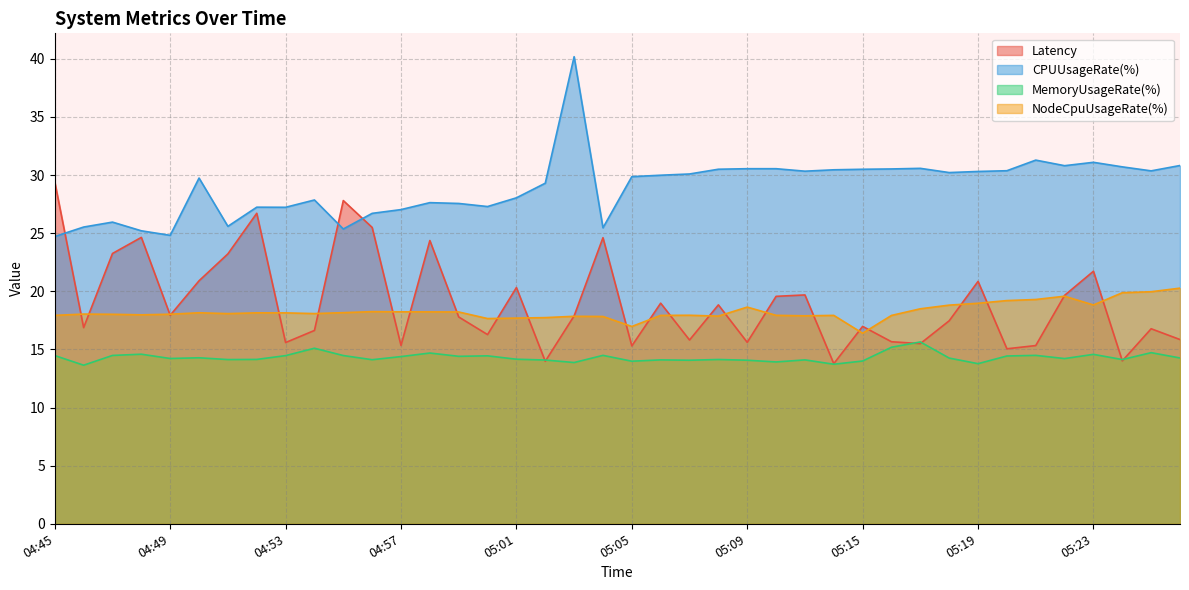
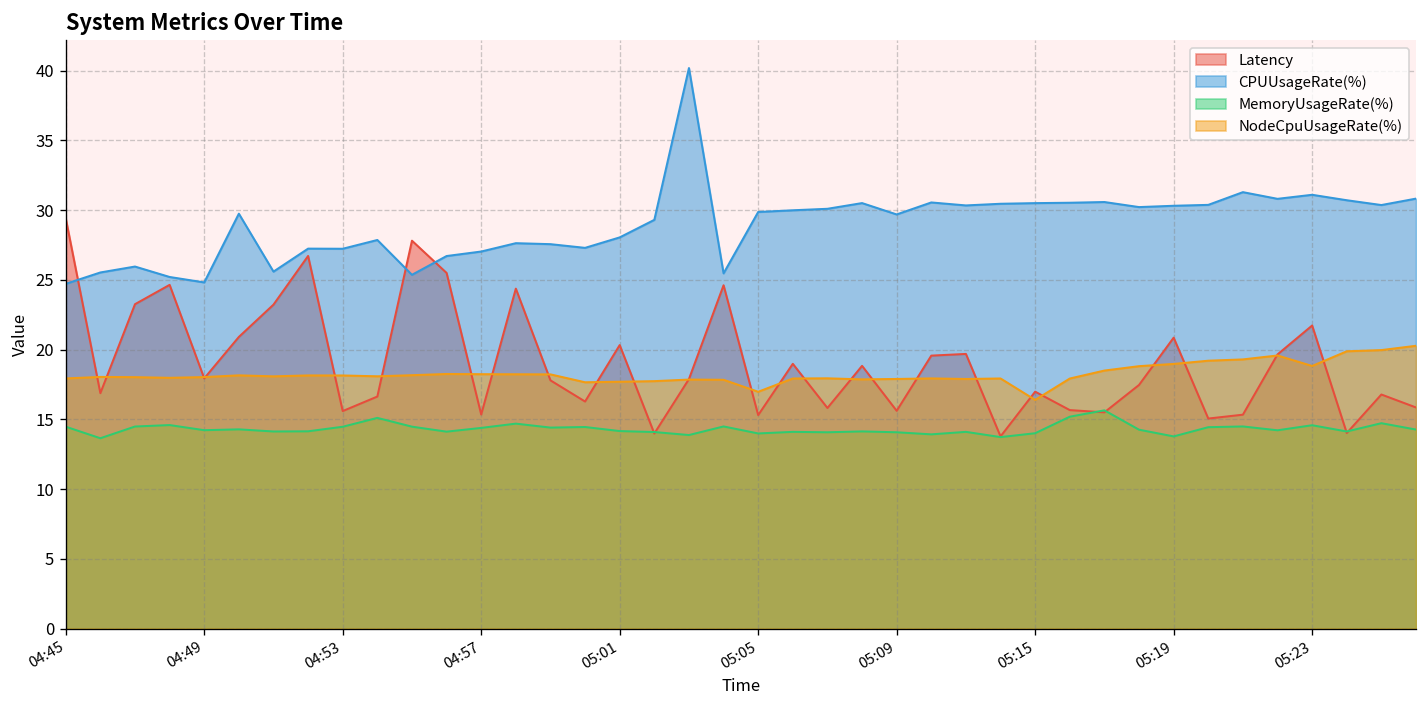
CPUUsageRate(%), 05:09: 30.6 -> 29.7
NodeCpuUsageRate(%), 05:09: 18.6 -> 17.9
